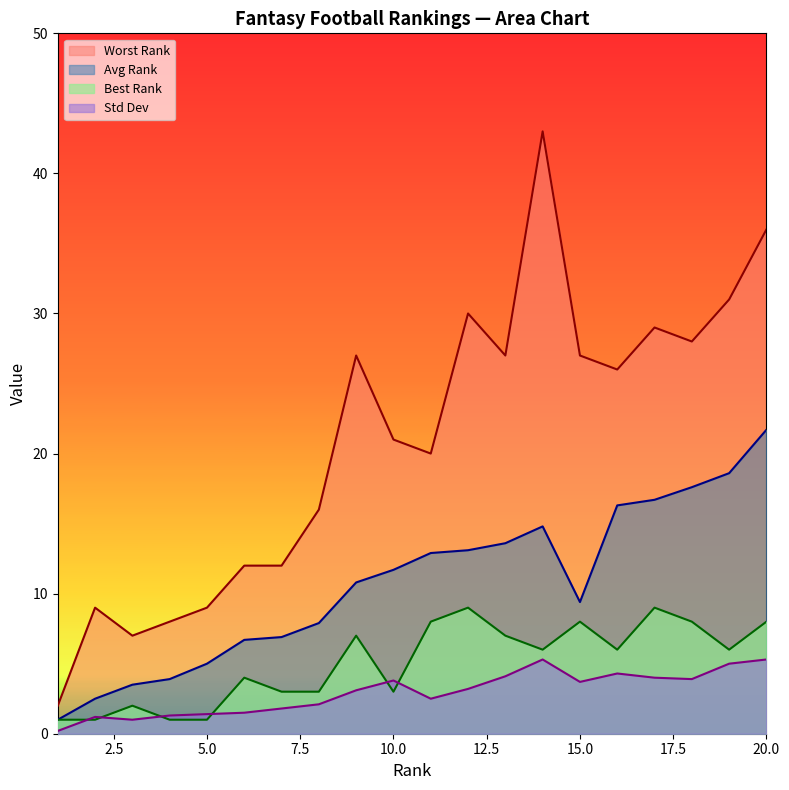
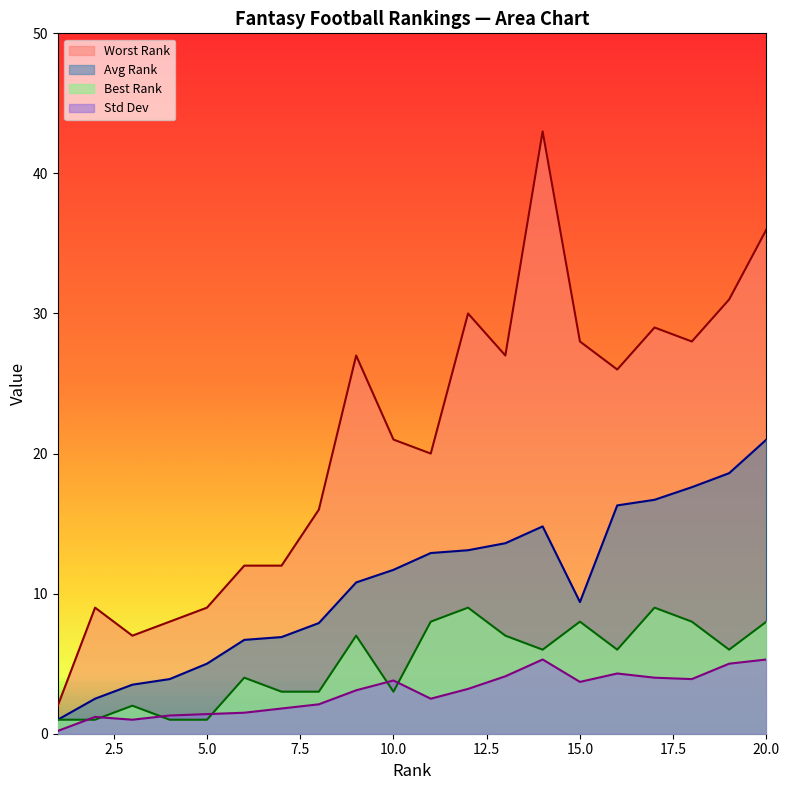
Worst Rank, 15.0: 27 -> 28
Avg Rank, 20.0: 21.7 -> 21.0
